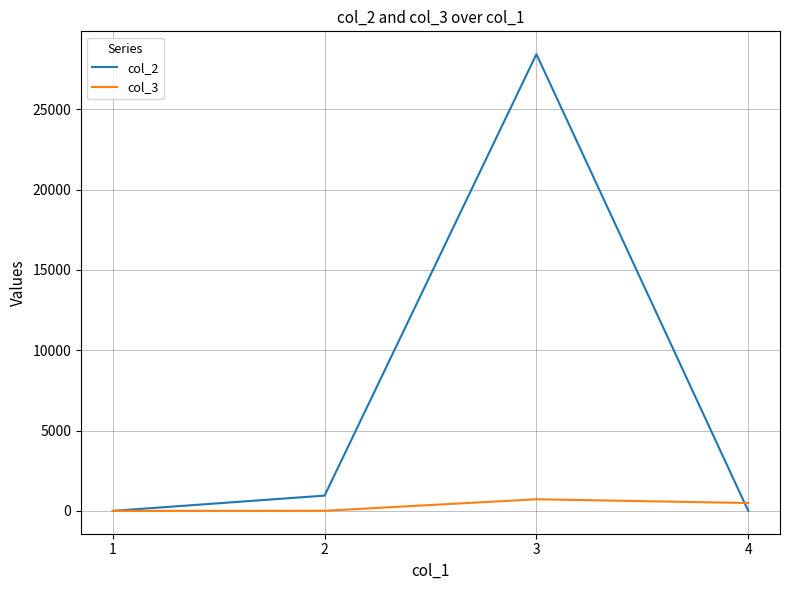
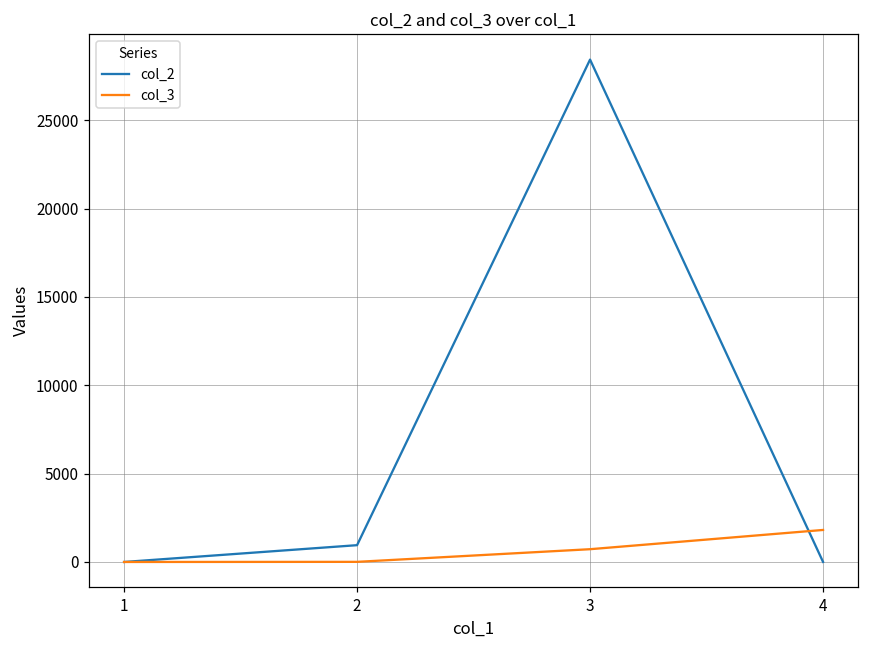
col_3, 4: 500 -> 1800
